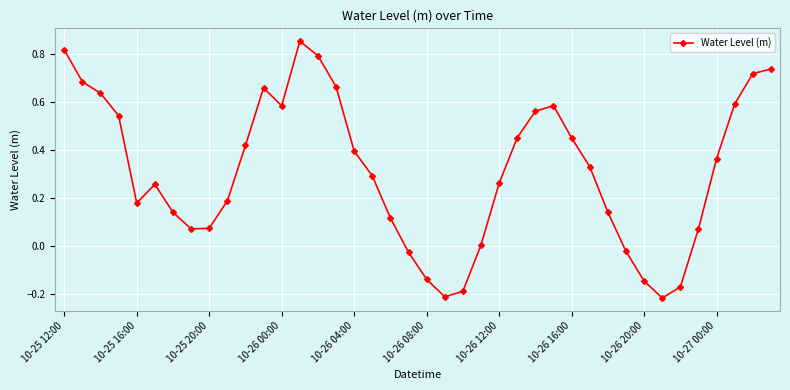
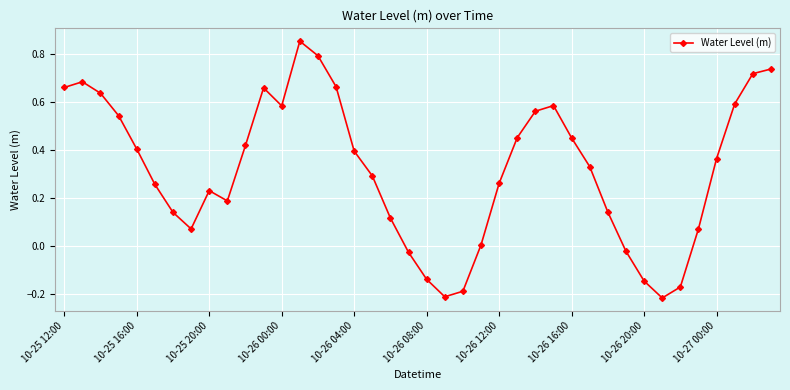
10-25 12:00: 0.82 -> 0.66
10-25 16:00: 0.18 -> 0.40
10-25 20:00: 0.07 -> 0.23
